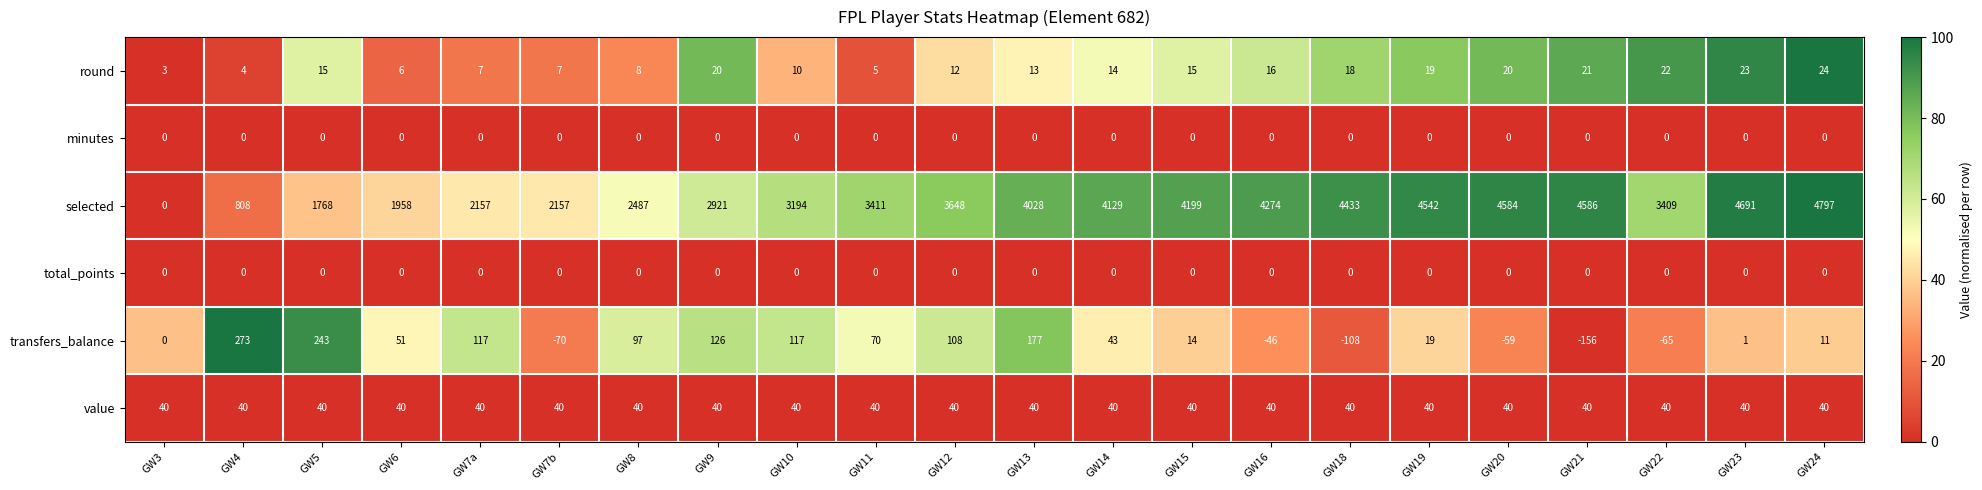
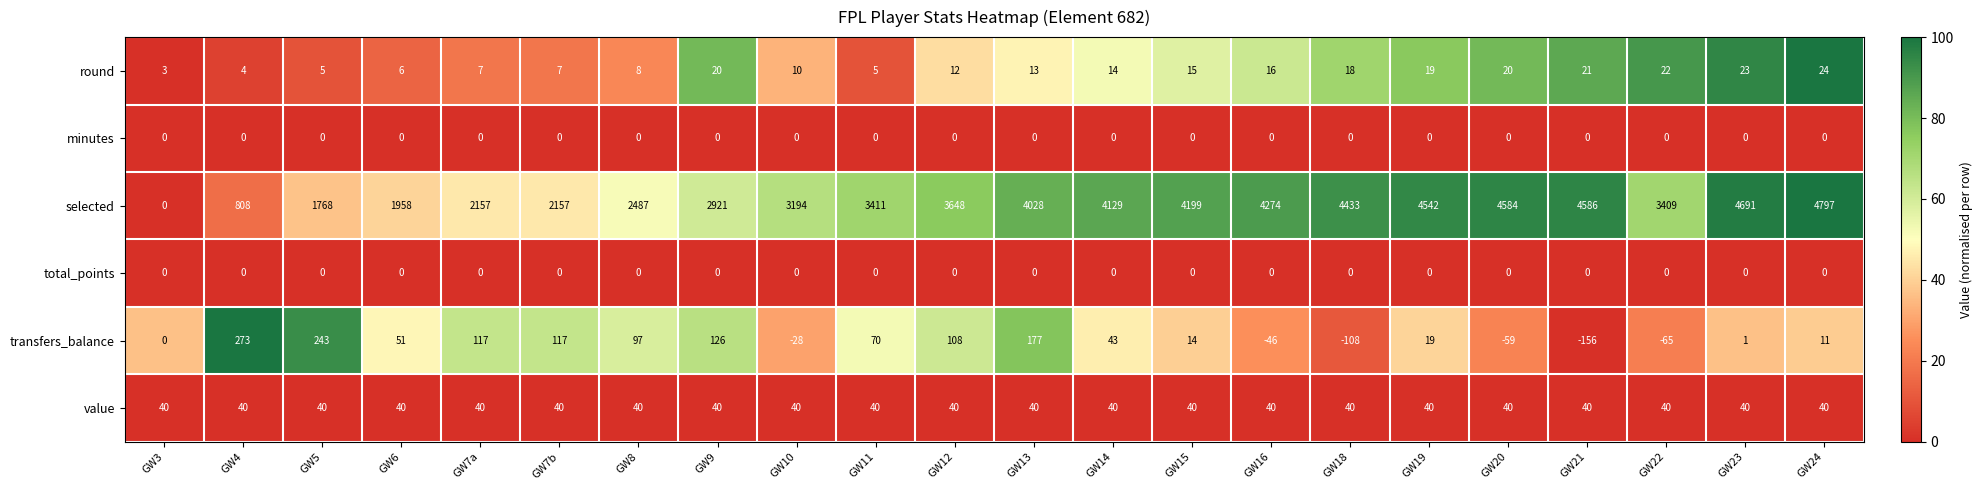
round, GW5: 15 -> 5
transfers_balance, GW7b: -70 -> 117
transfers_balance, GW10: 117 -> -28
